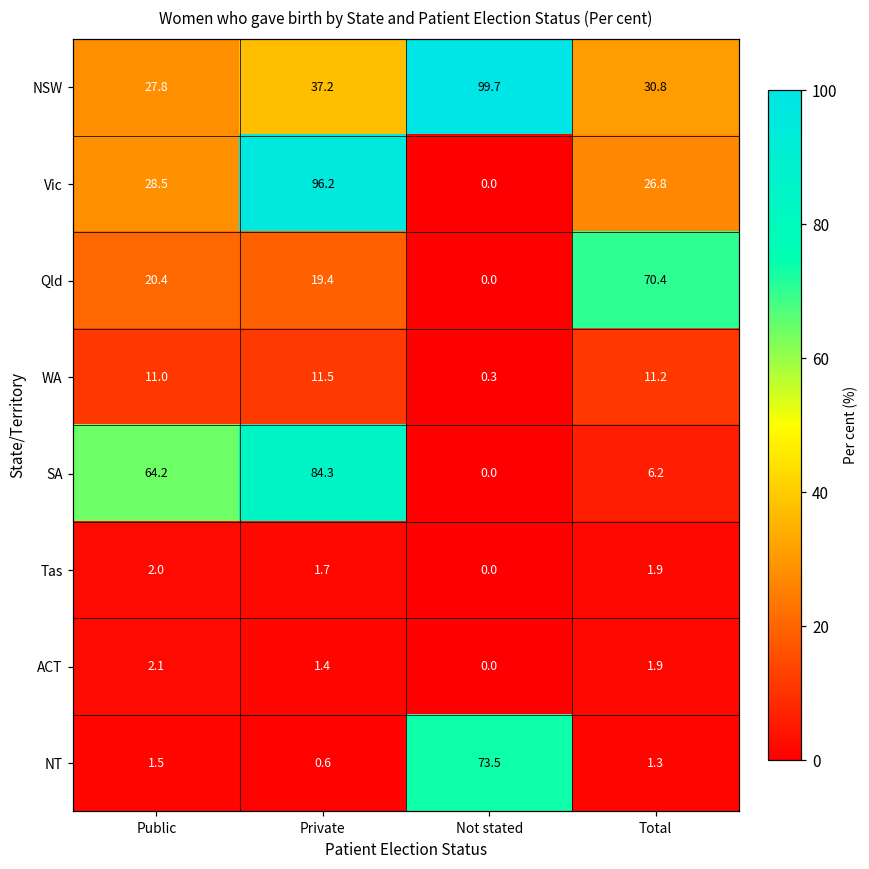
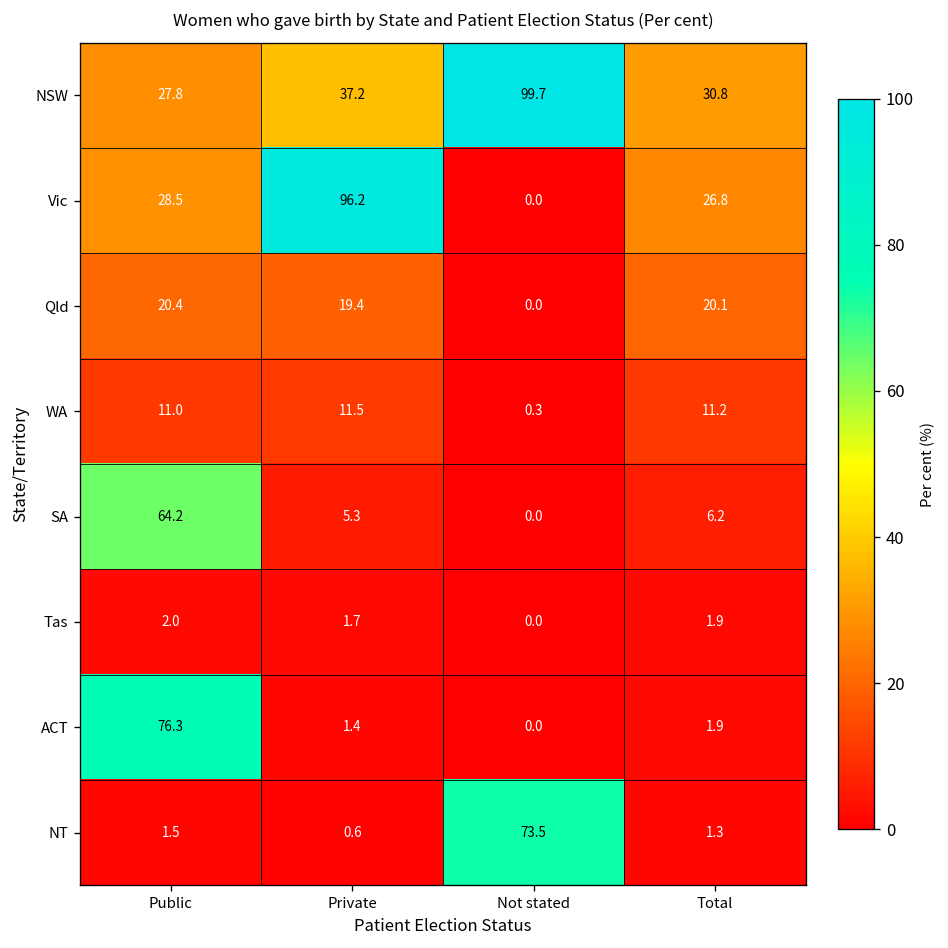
Qld, Total: 70.4 -> 20.1
SA, Private: 84.3 -> 5.3
ACT, Public: 2.1 -> 76.3
